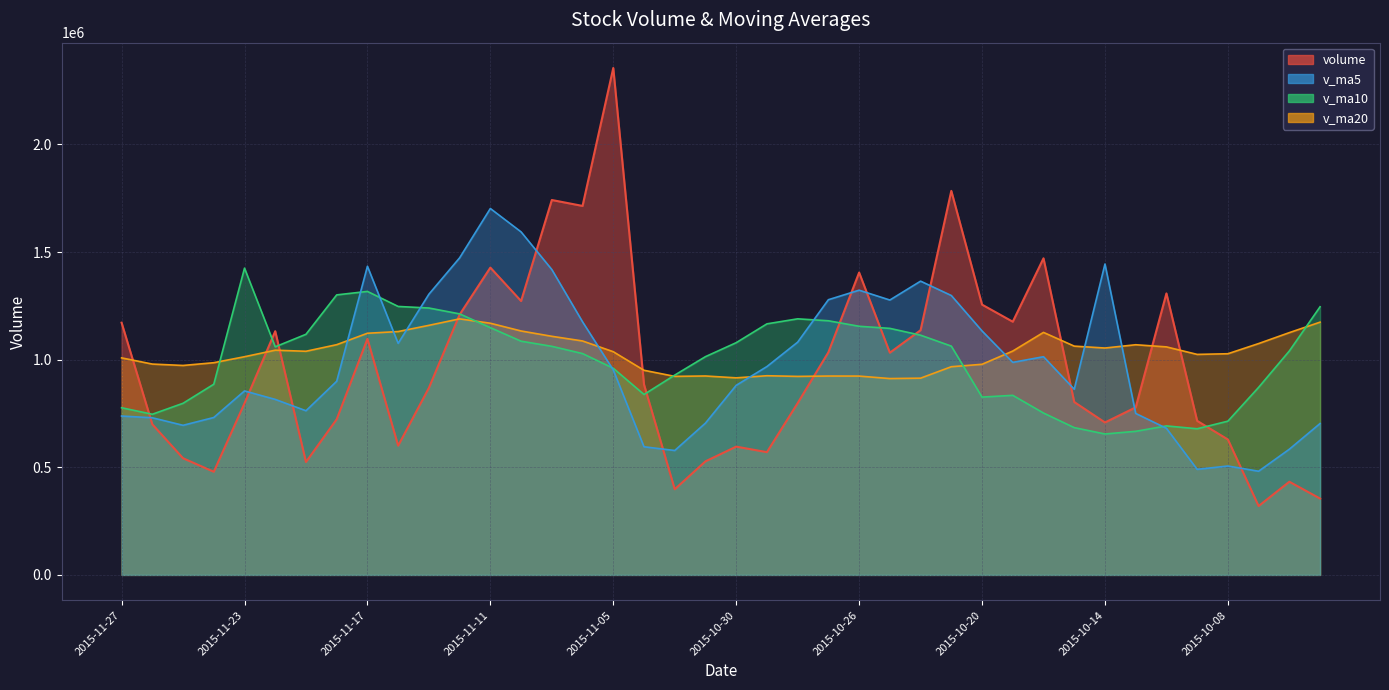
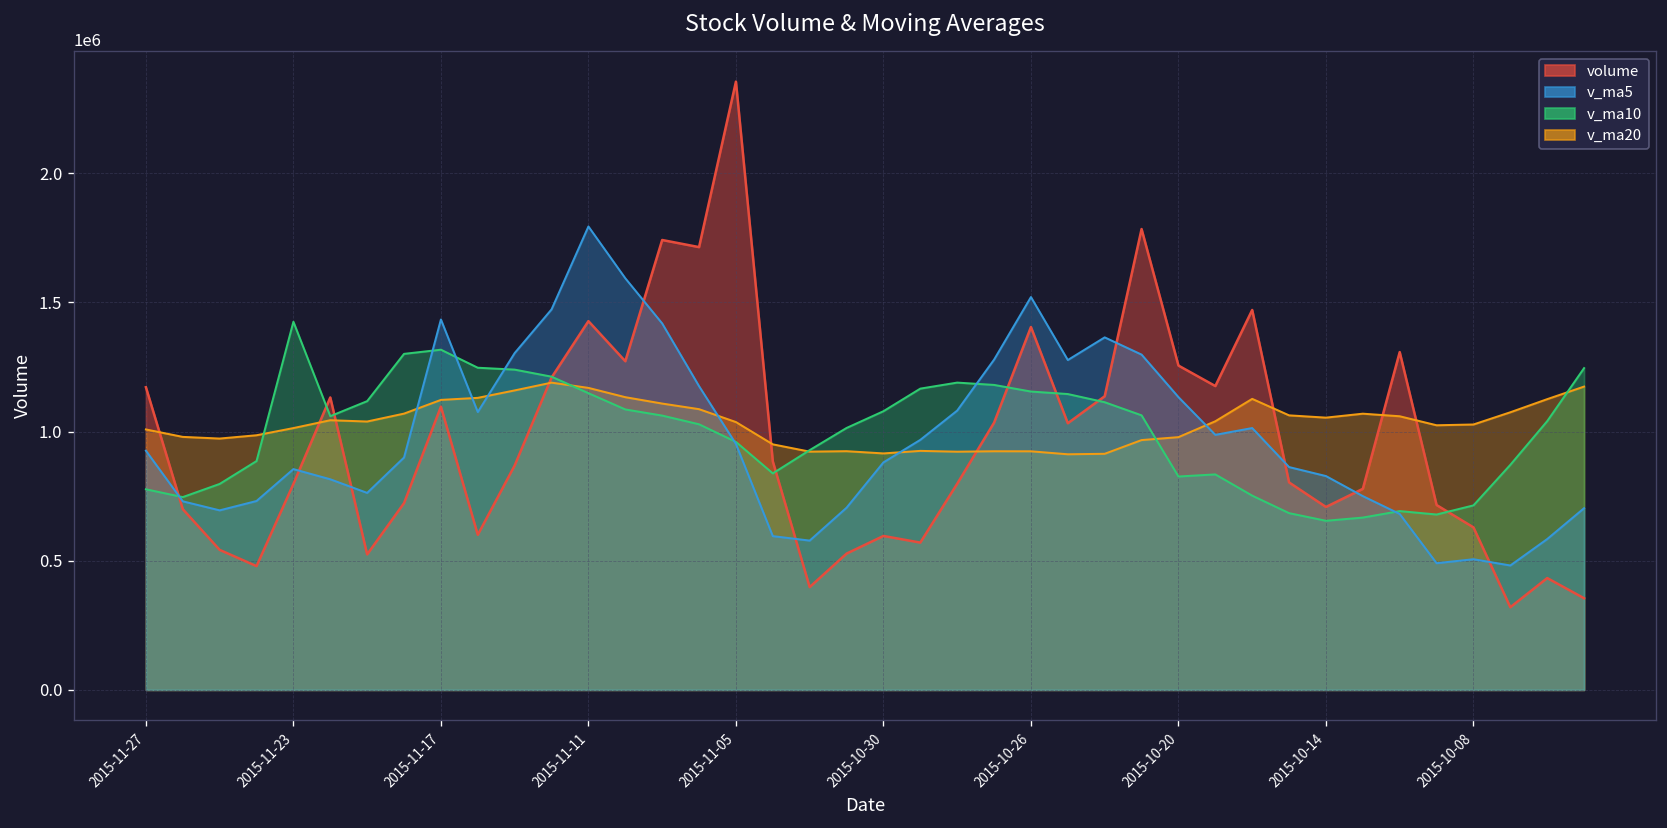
v_ma5, 2015-11-27: 740000 -> 930000
v_ma5, 2015-11-11: 1700000 -> 1790000
v_ma5, 2015-10-26: 1320000 -> 1520000
v_ma5, 2015-10-14: 1440000 -> 830000
